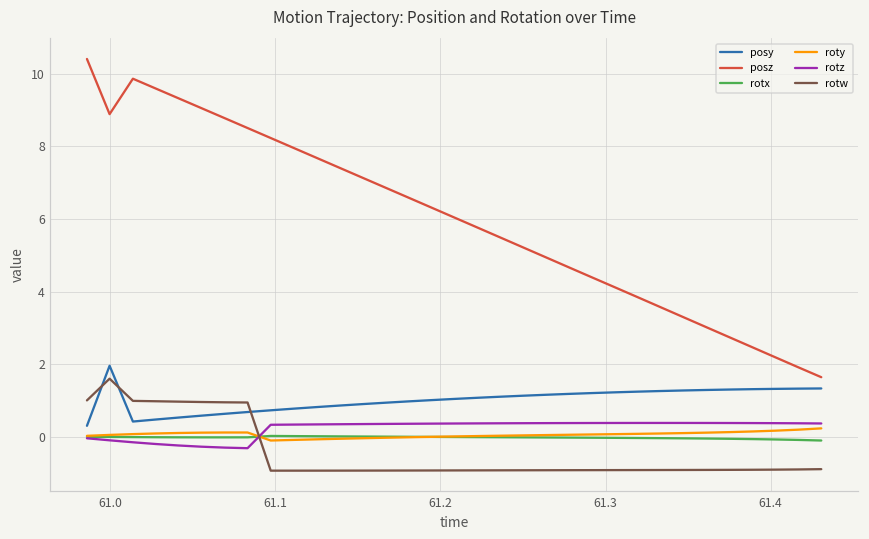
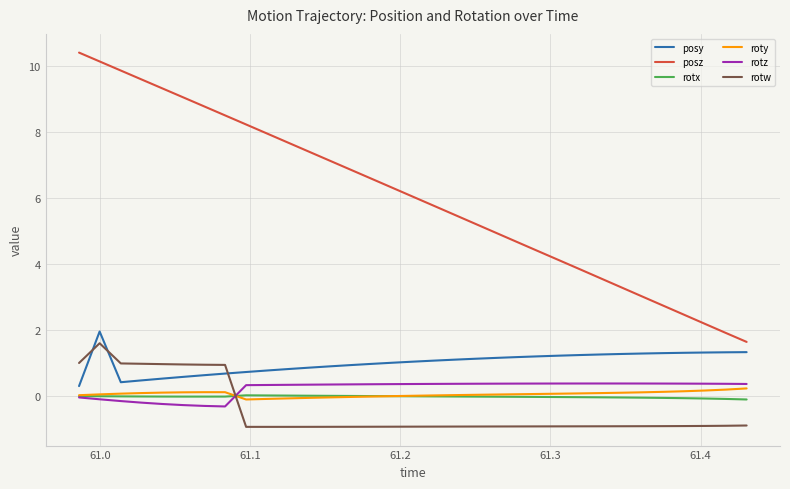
posz, 61.0: 8.9 -> 10.1
